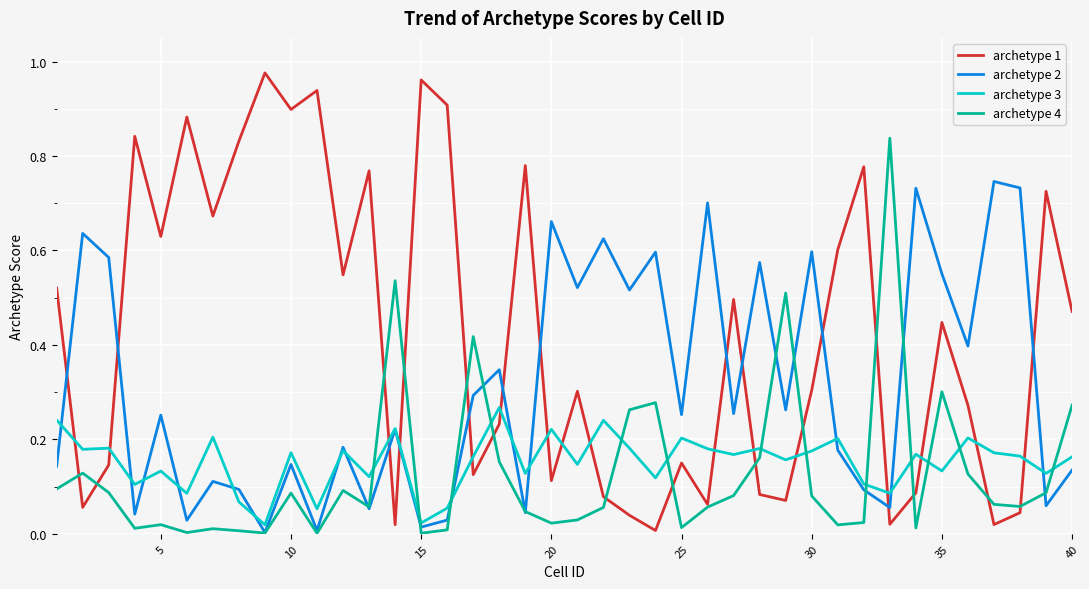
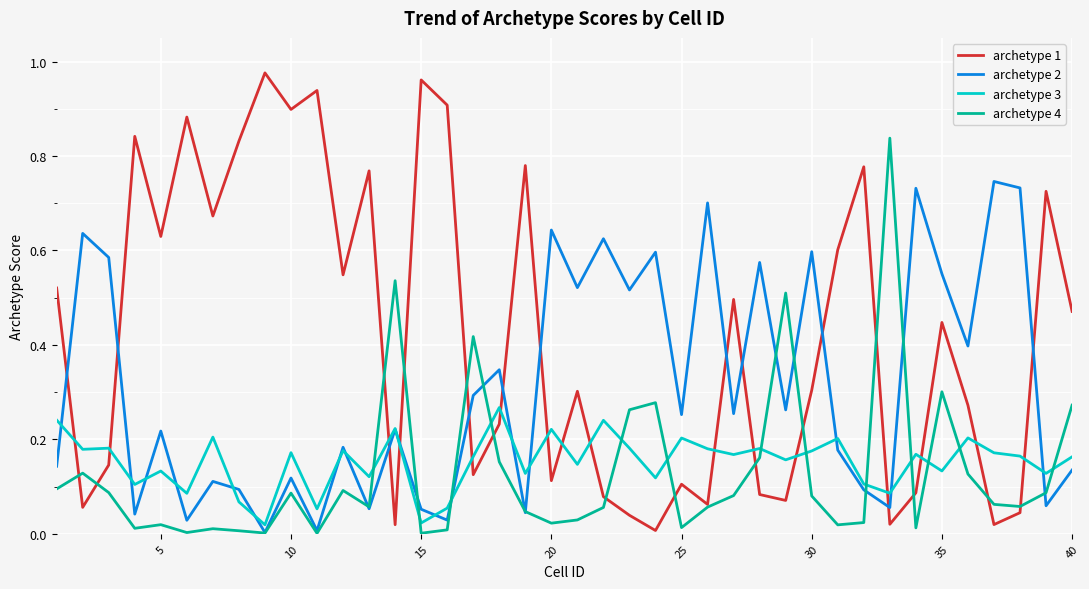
archetype 2, 5: 0.25 -> 0.22
archetype 2, 10: 0.15 -> 0.12
archetype 2, 15: 0.01 -> 0.05
archetype 2, 20: 0.66 -> 0.64
archetype 1, 25: 0.15 -> 0.11
